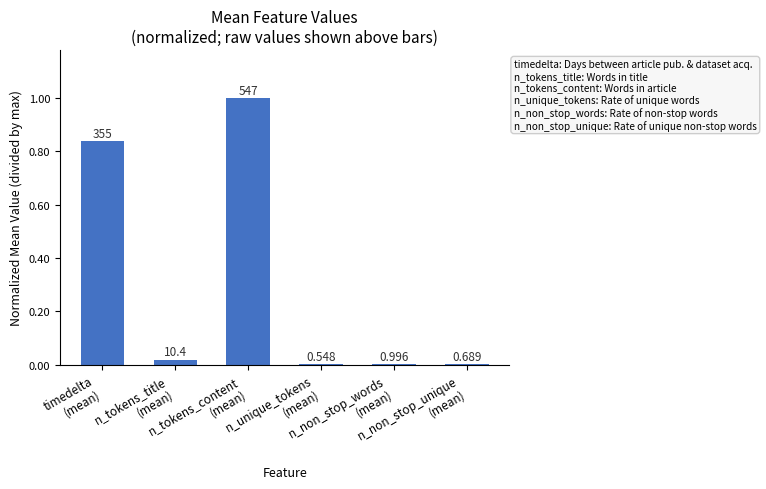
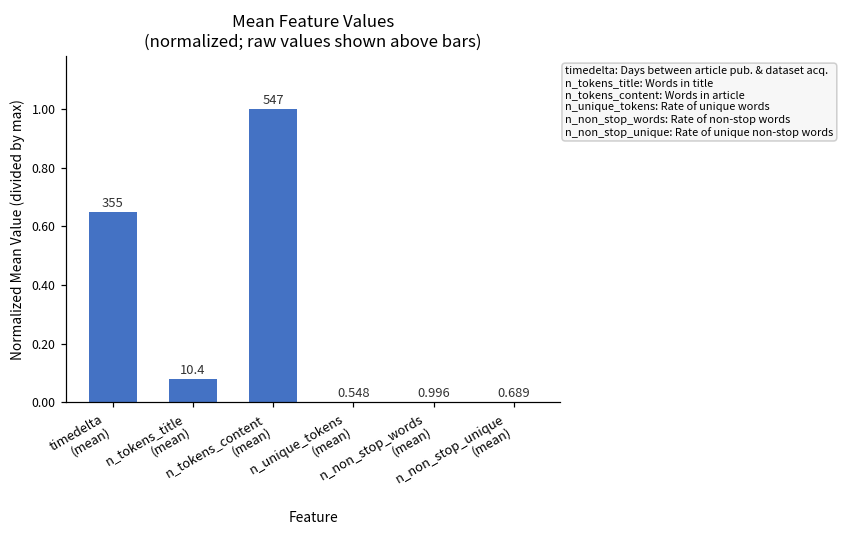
timedelta (mean): 0.84 -> 0.65
n_tokens_title (mean): 0.02 -> 0.08
